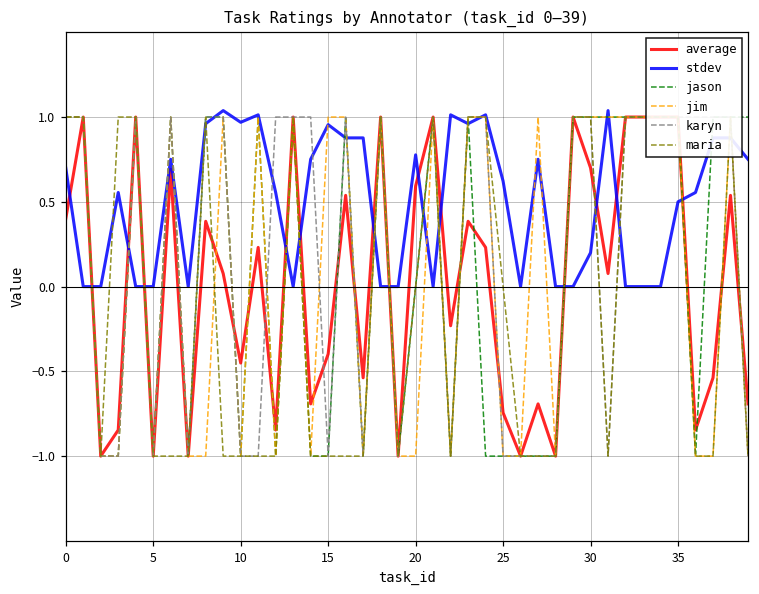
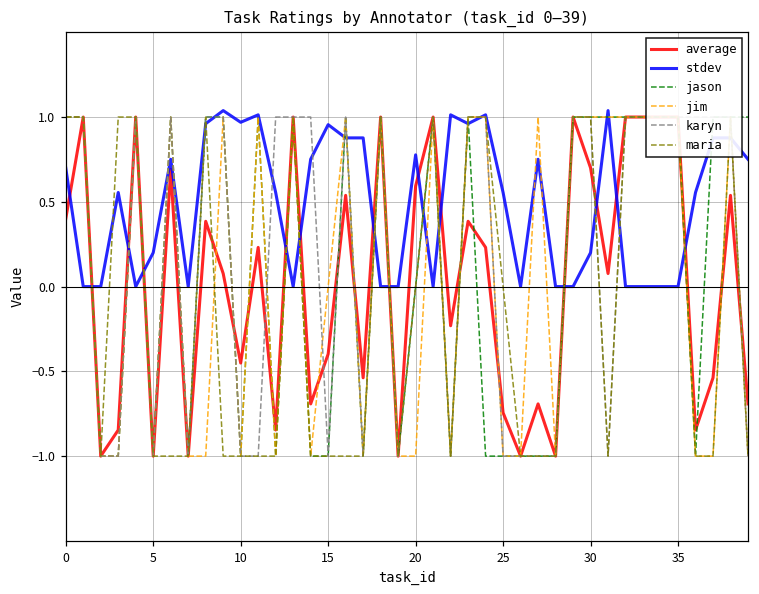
stdev, 5: 0.0 -> 0.2
jim, 15: 1 -> 0
stdev, 25: 0.62 -> 0.56
stdev, 35: 0.5 -> 0.0
